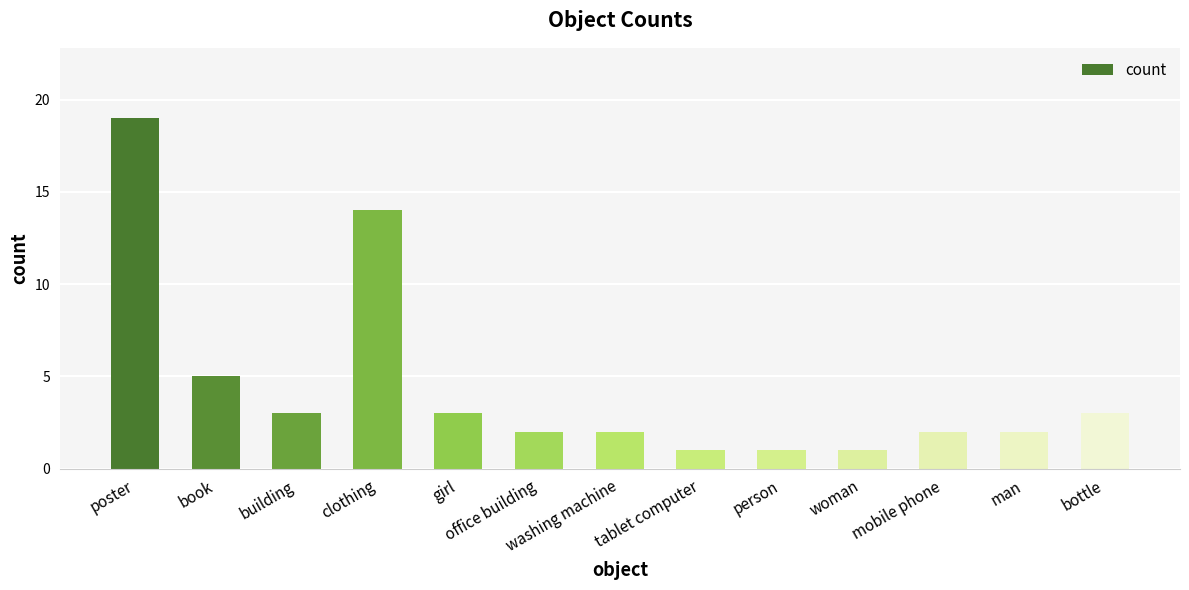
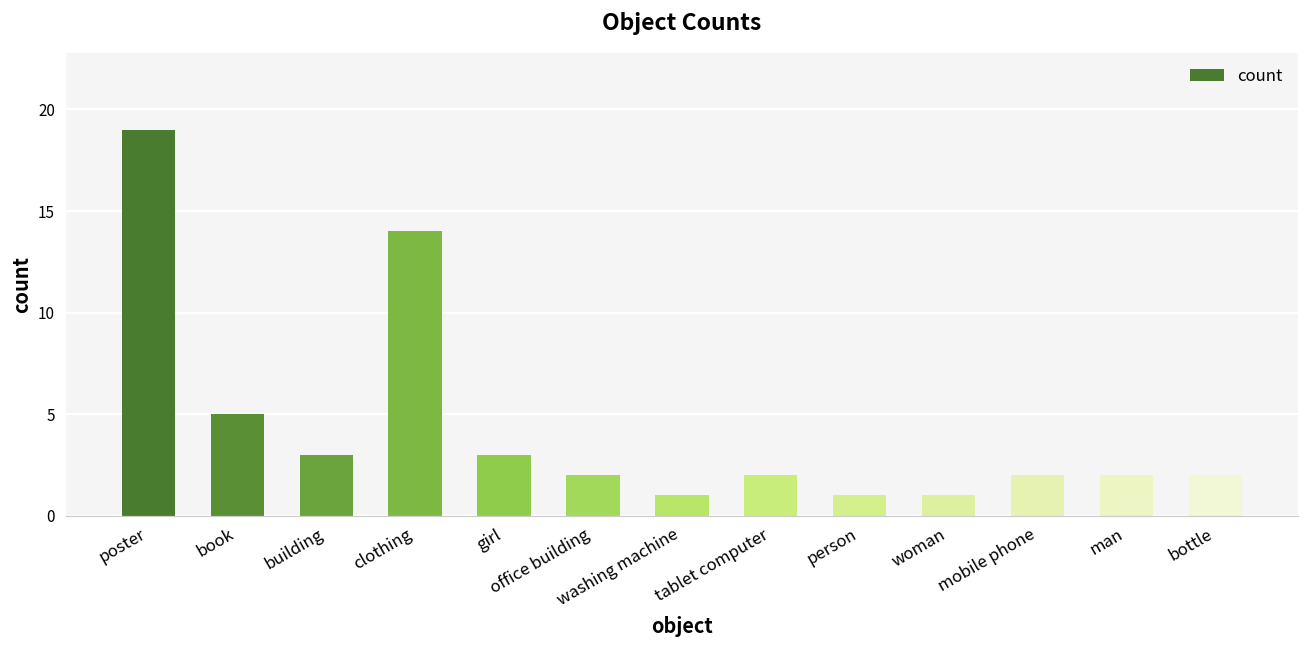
washing machine: 2 -> 1
tablet computer: 1 -> 2
bottle: 3 -> 2
